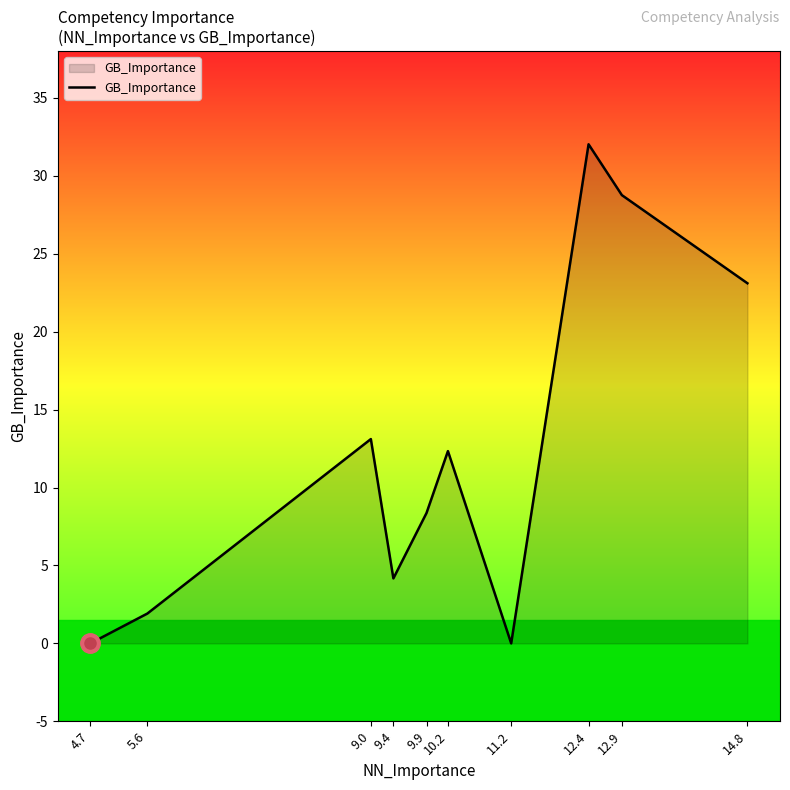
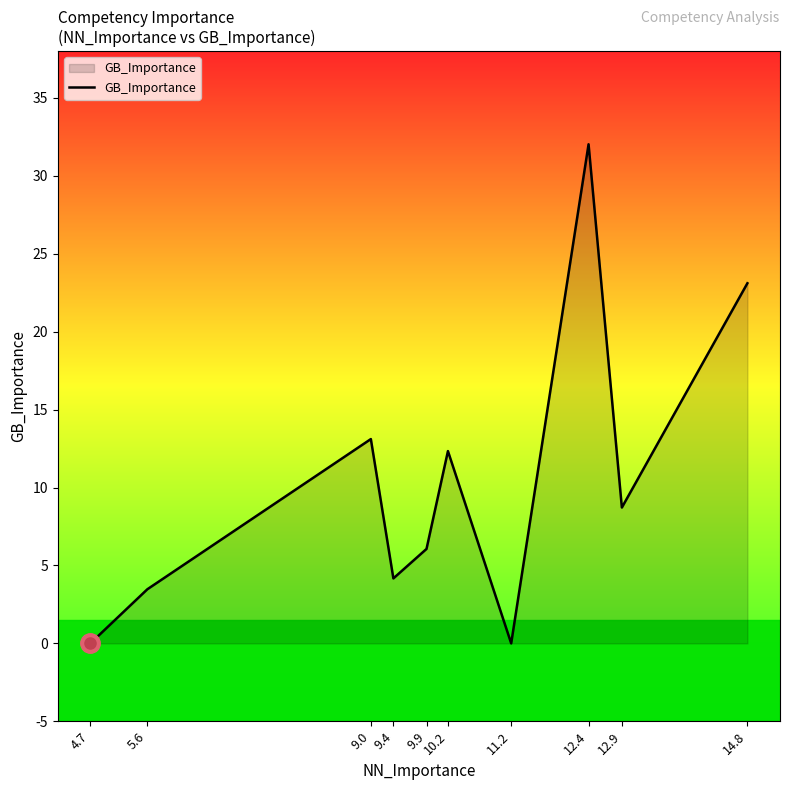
GB_Importance, 5.6: 1.9 -> 3.5
GB_Importance, 9.9: 8.4 -> 6.1
GB_Importance, 12.9: 28.8 -> 8.7
